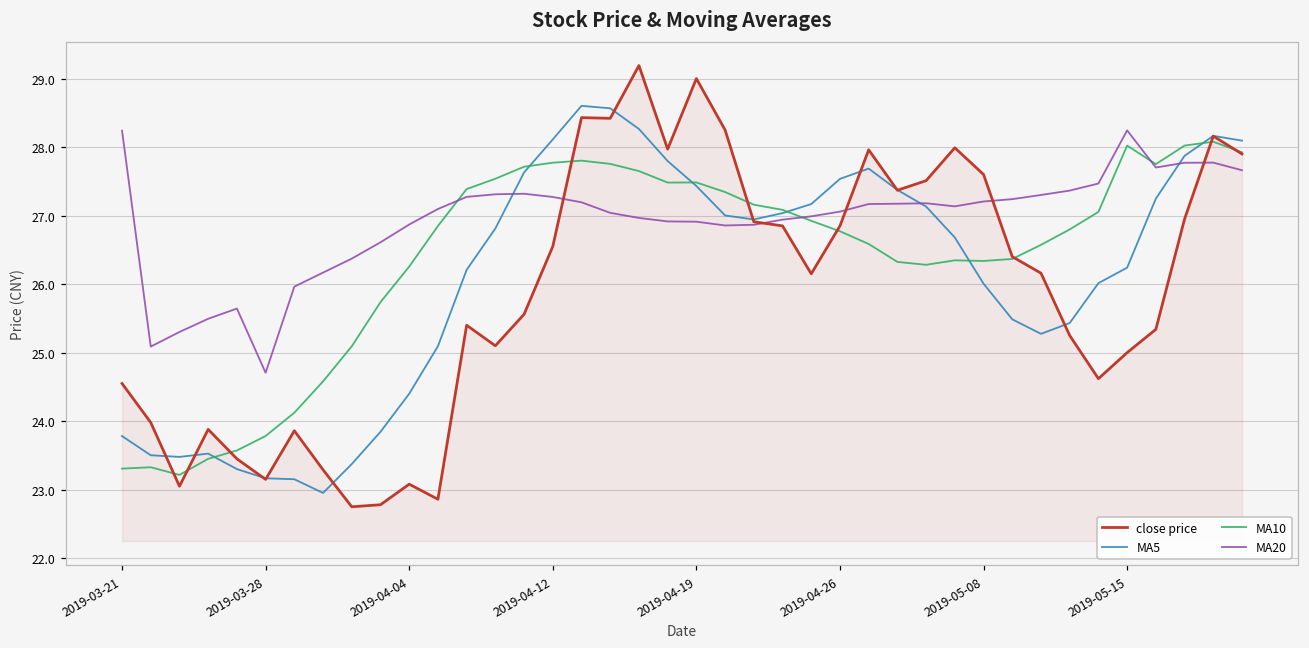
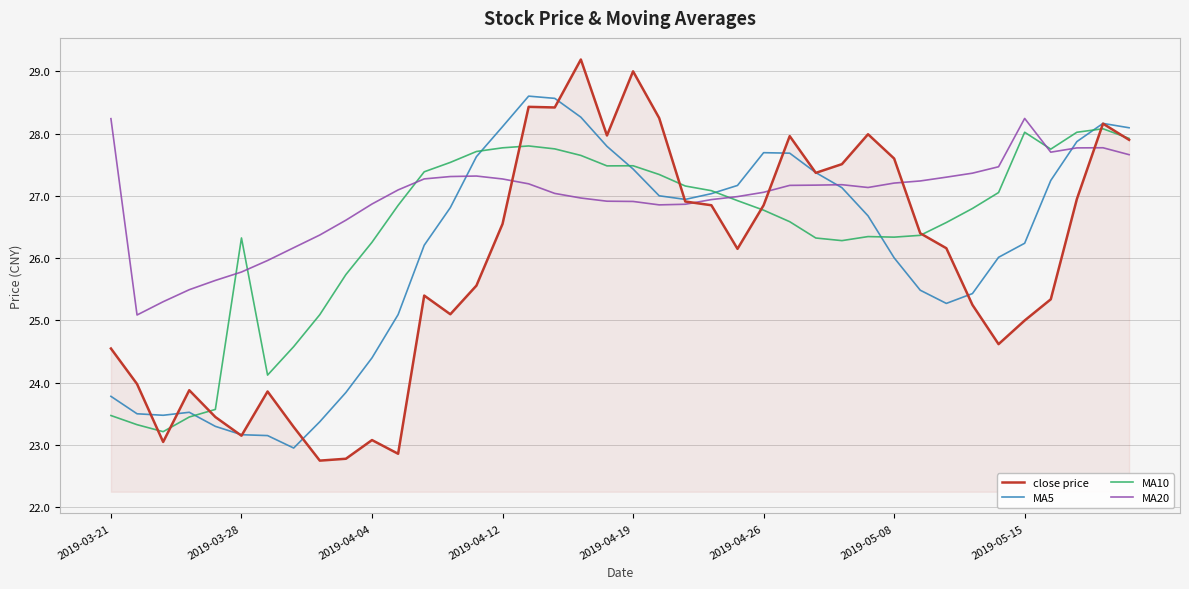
MA10, 2019-03-21: 23.3 -> 23.5
MA10, 2019-03-28: 23.8 -> 26.3
MA20, 2019-03-28: 24.7 -> 25.8
MA5, 2019-04-26: 27.5 -> 27.7
